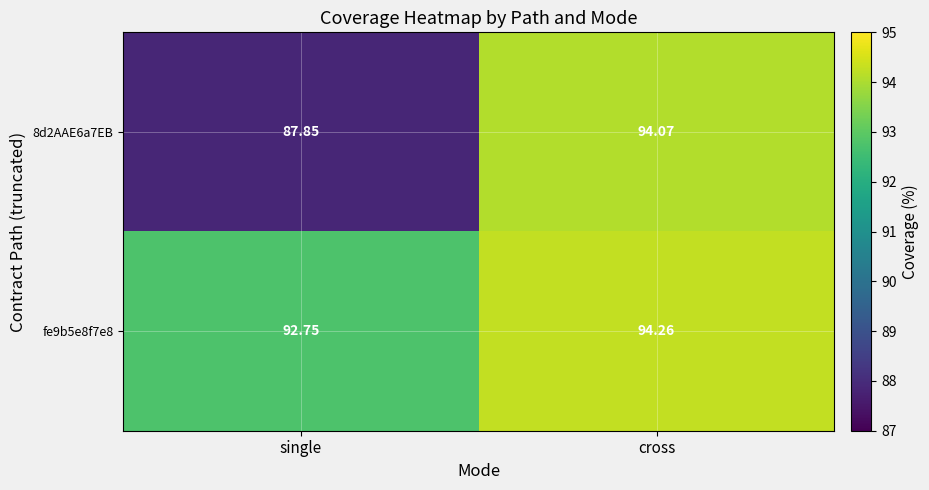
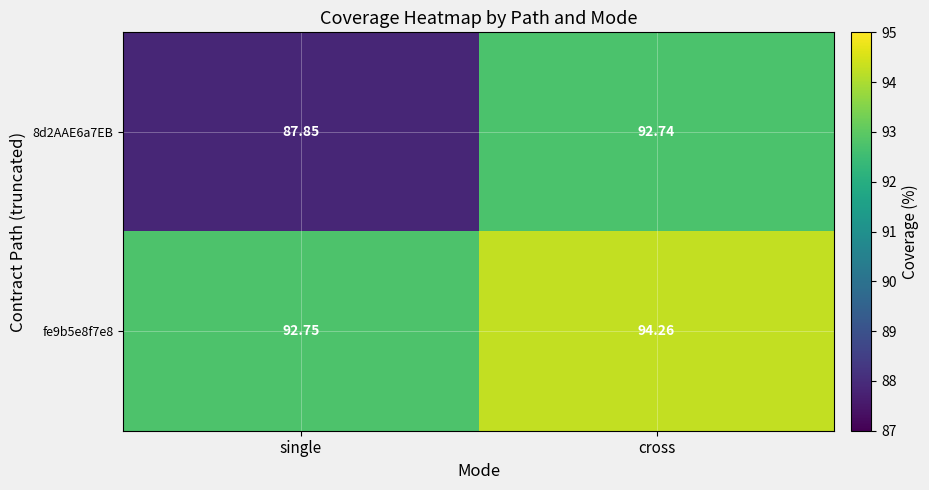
8d2AAE6a7EB, cross: 94.07 -> 92.74
